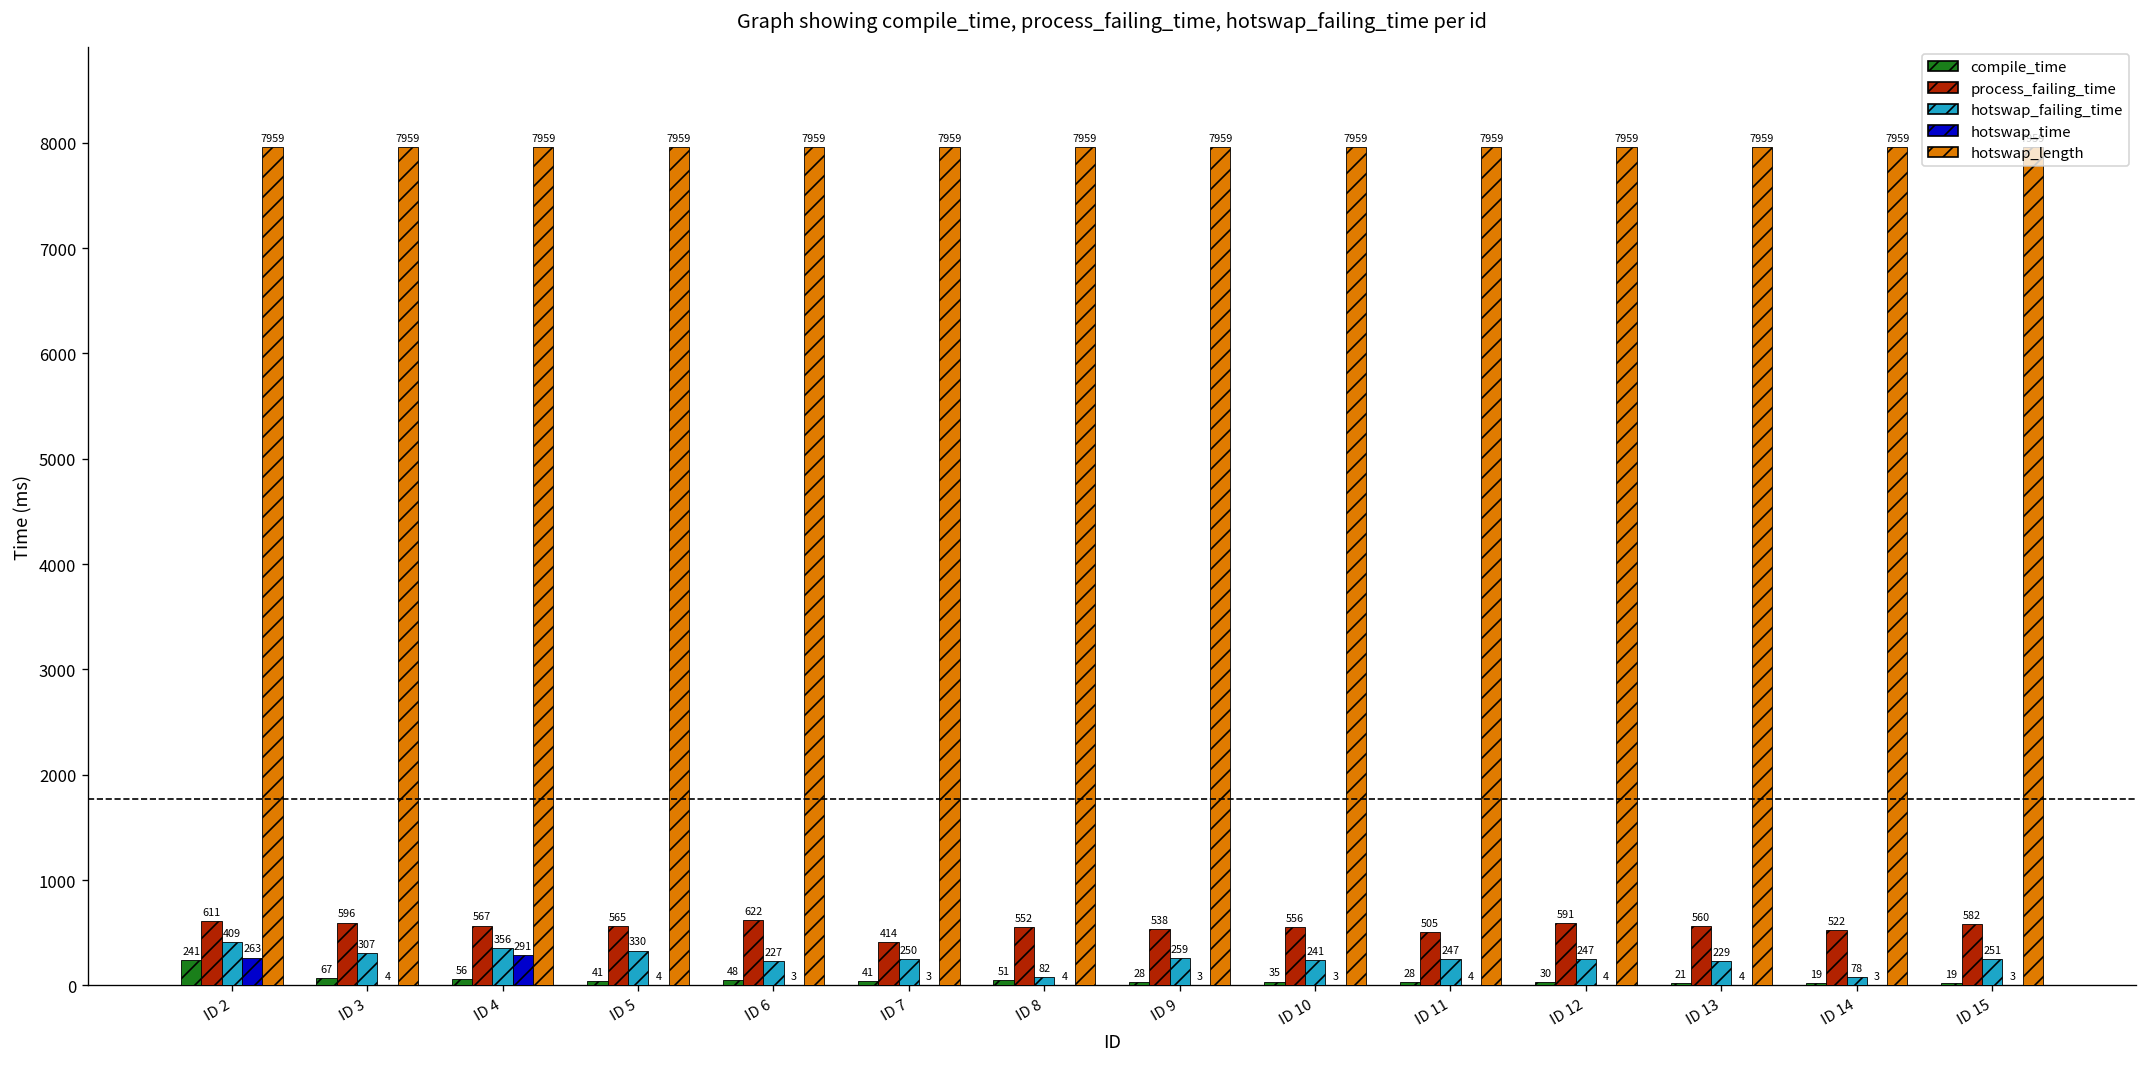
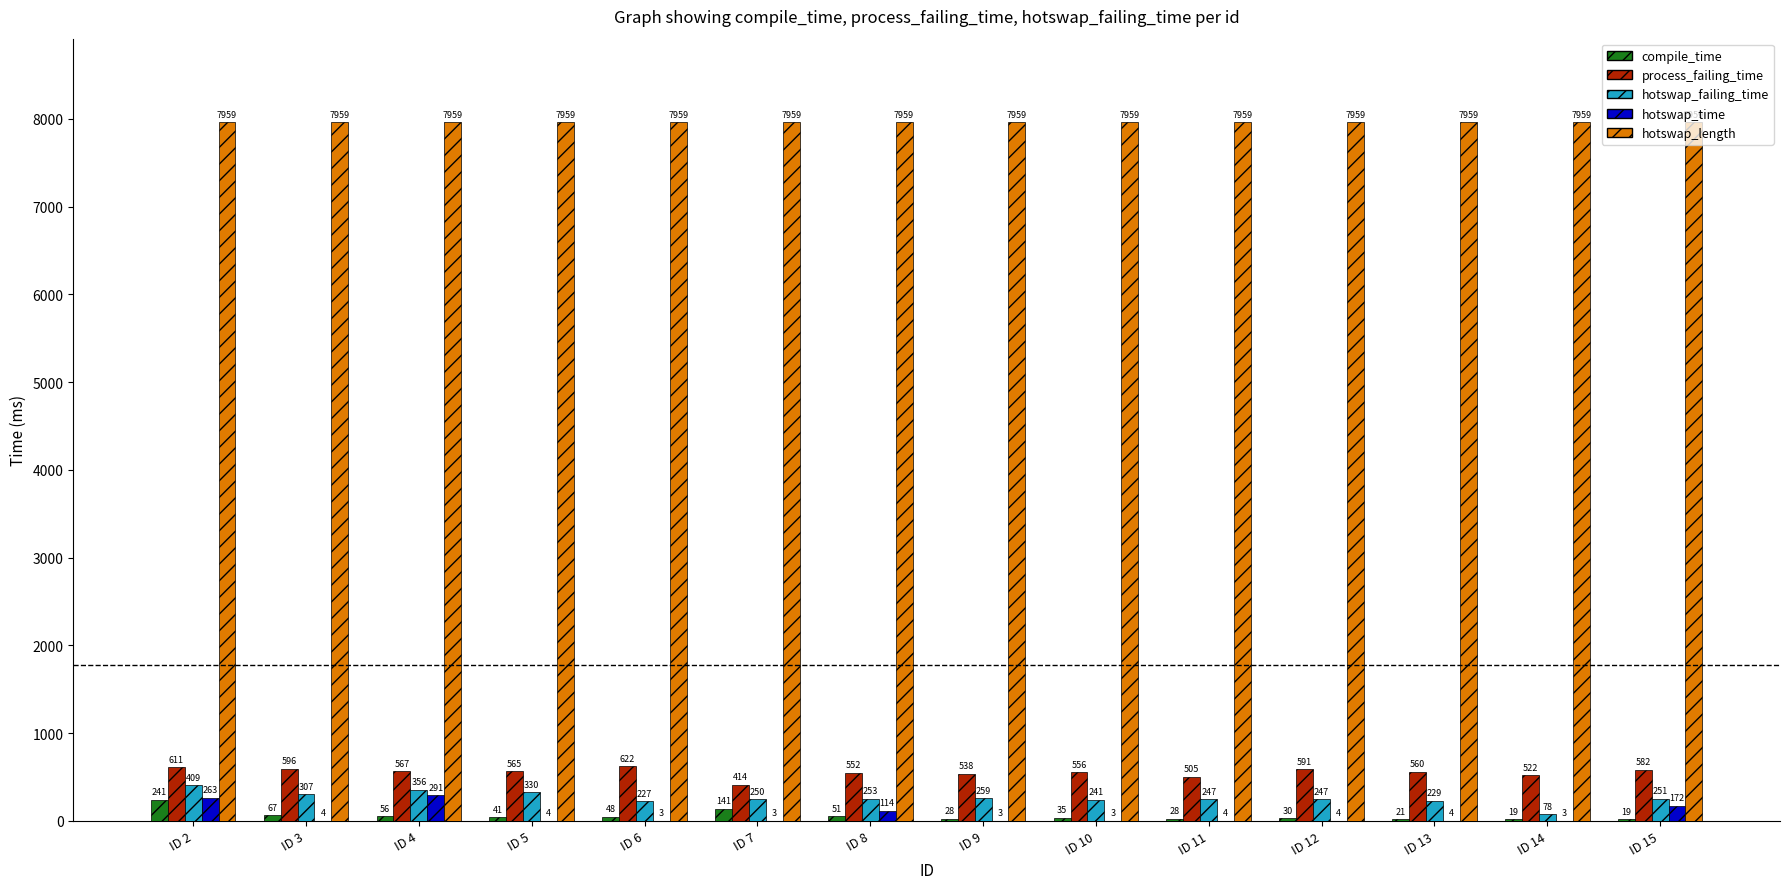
compile_time, ID 7: 41 -> 141
hotswap_failing_time, ID 8: 82 -> 253
hotswap_time, ID 8: 4 -> 114
hotswap_time, ID 15: 3 -> 172
